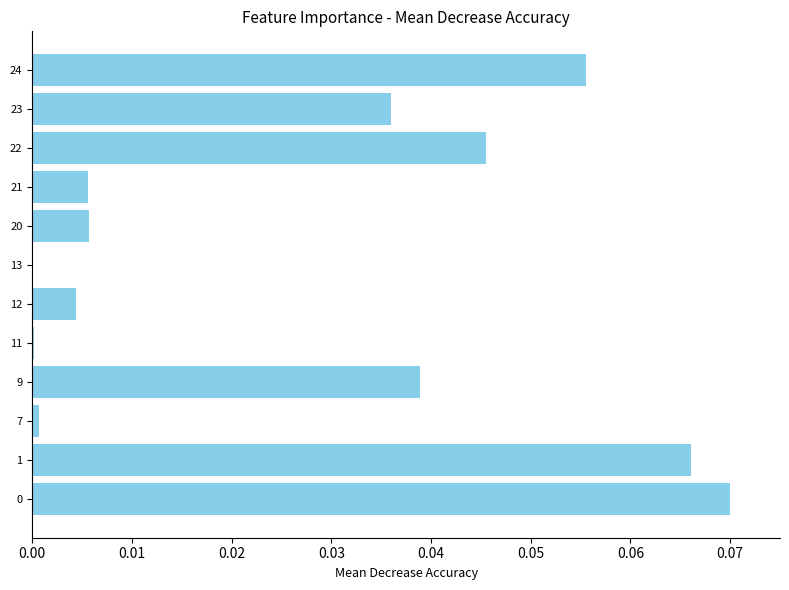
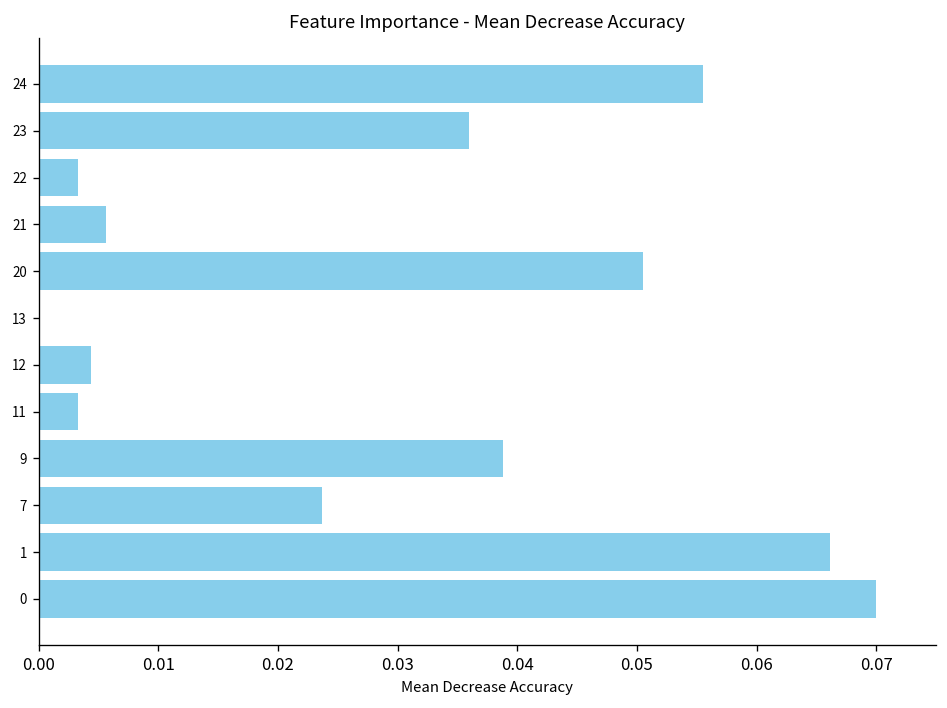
22: 0.046 -> 0.003
20: 0.006 -> 0.050
11: 0.000 -> 0.003
7: 0.001 -> 0.024
